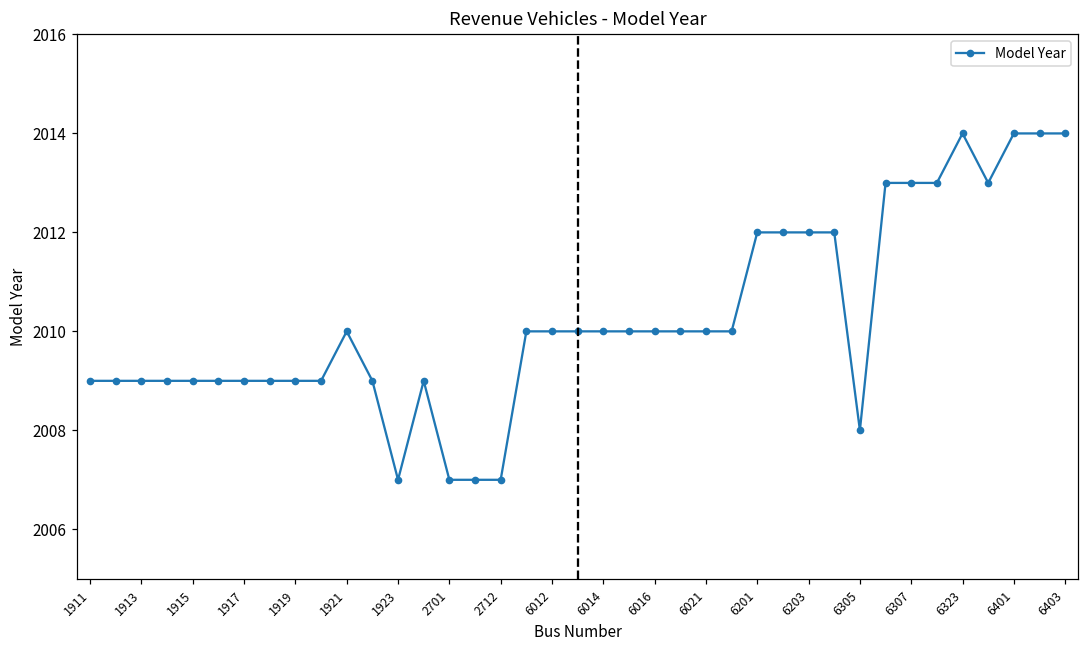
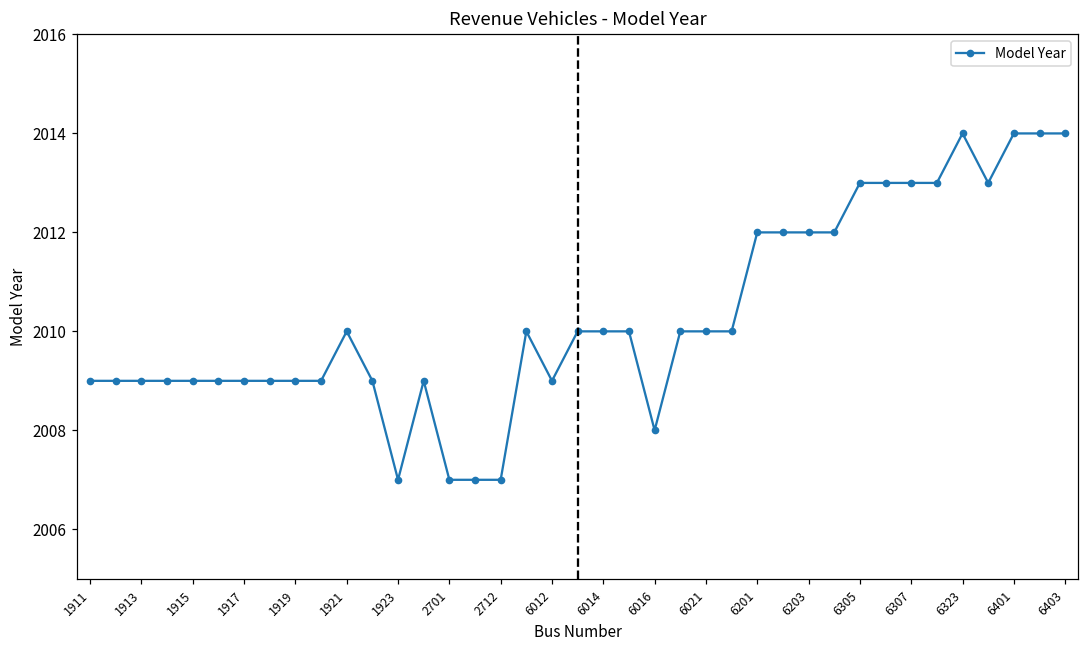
6012: 2010 -> 2009
6016: 2010 -> 2008
6305: 2008 -> 2013
